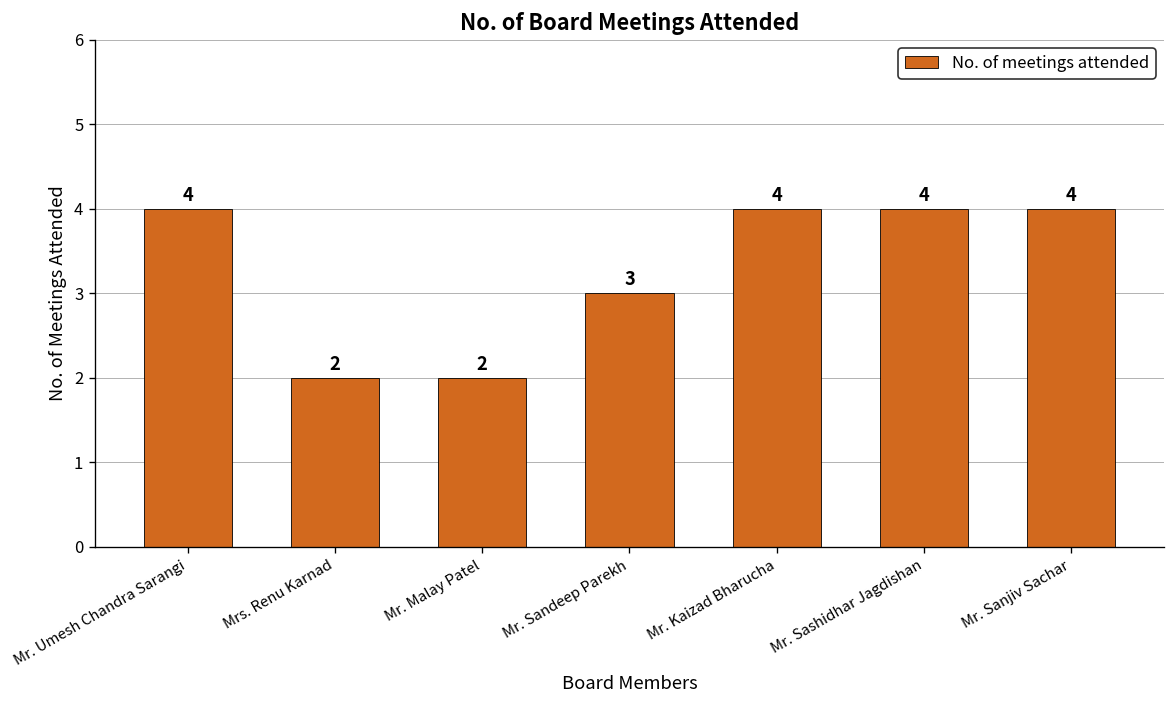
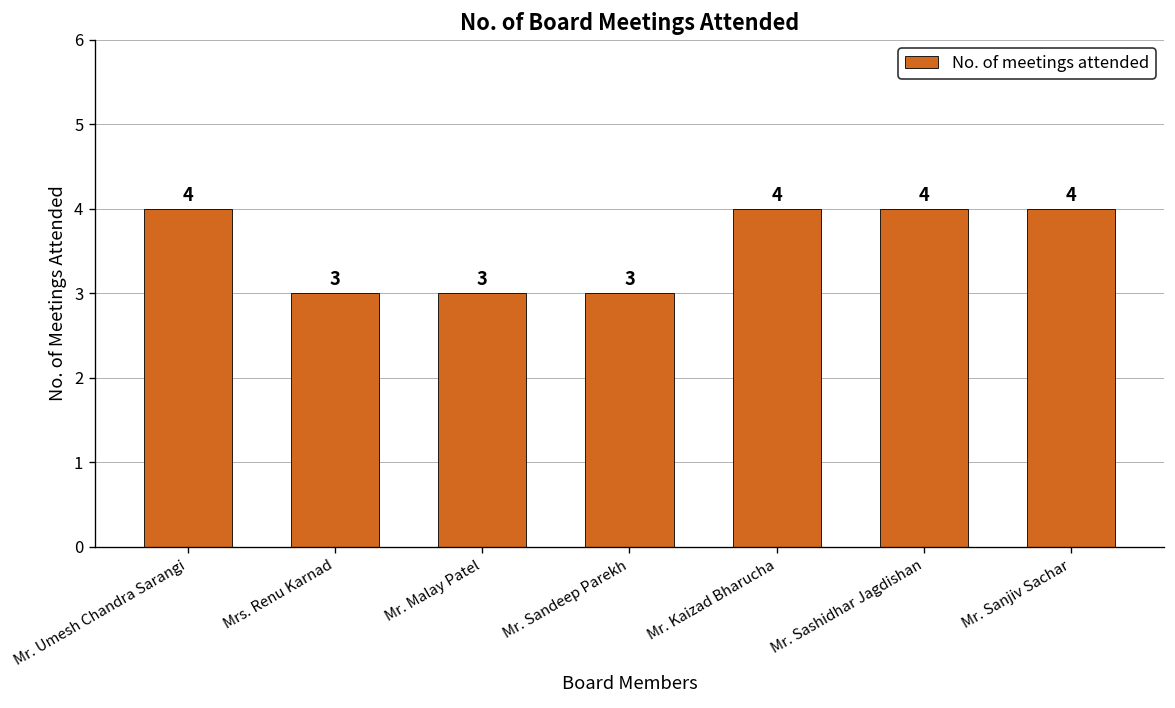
Mrs. Renu Karnad: 2 -> 3
Mr. Malay Patel: 2 -> 3
